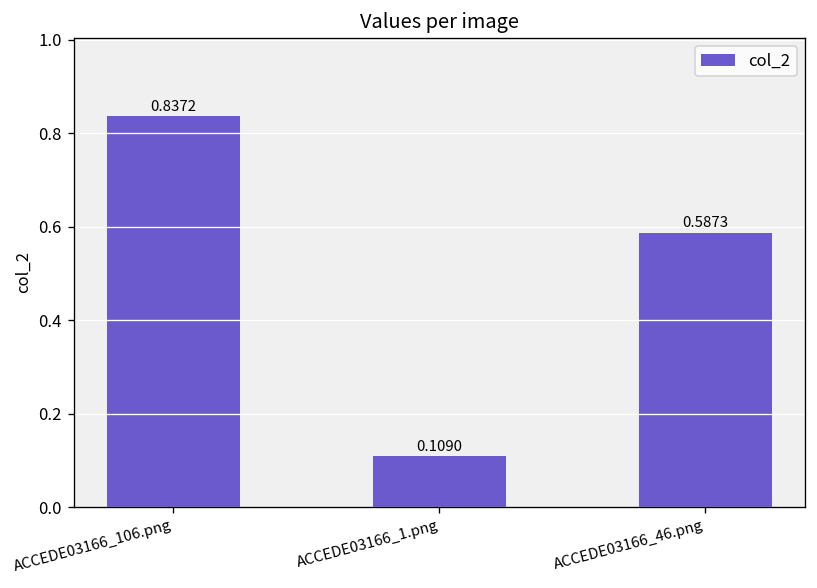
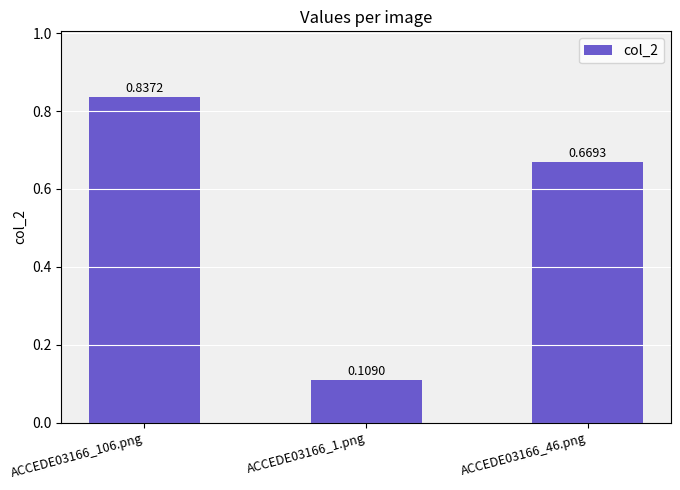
ACCEDE03166_46.png: 0.5873 -> 0.6693
